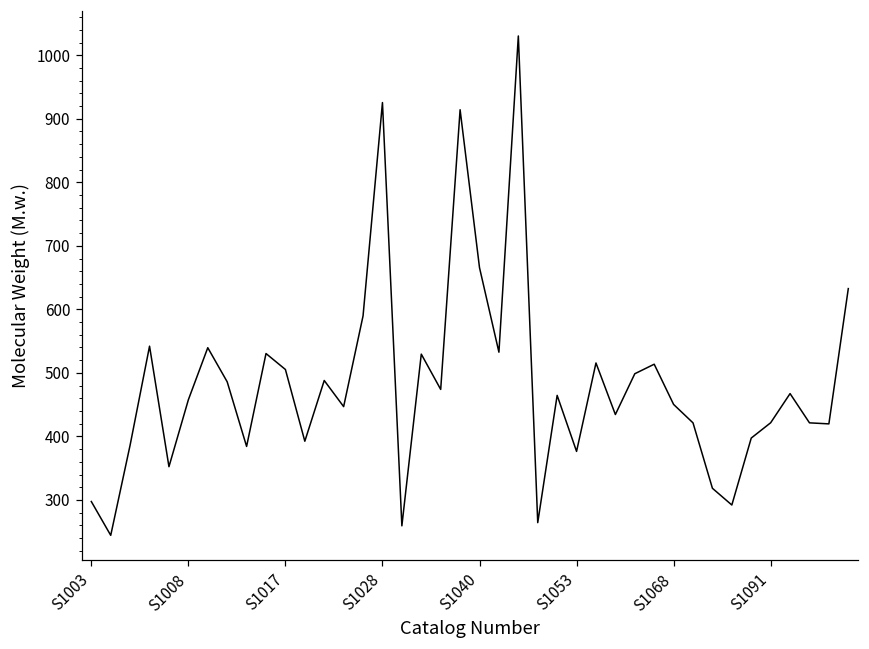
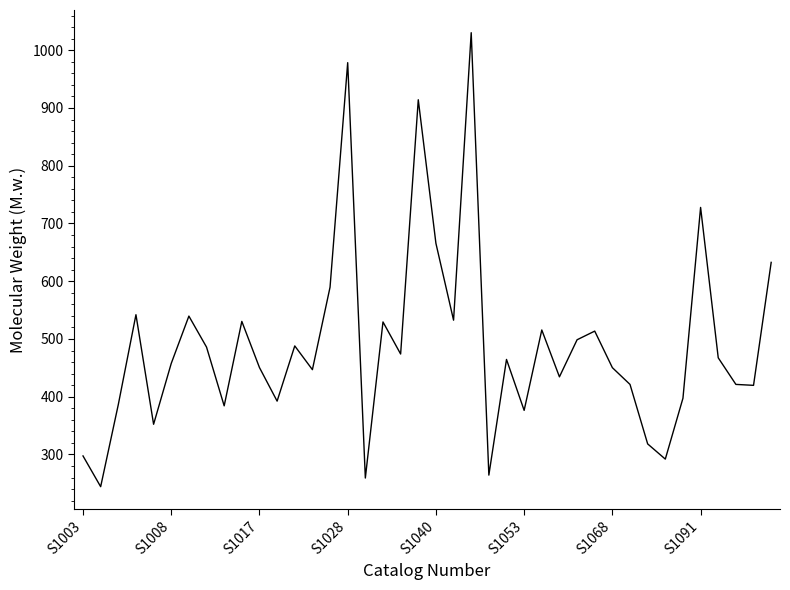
S1017: 510 -> 450
S1028: 930 -> 980
S1091: 420 -> 730
